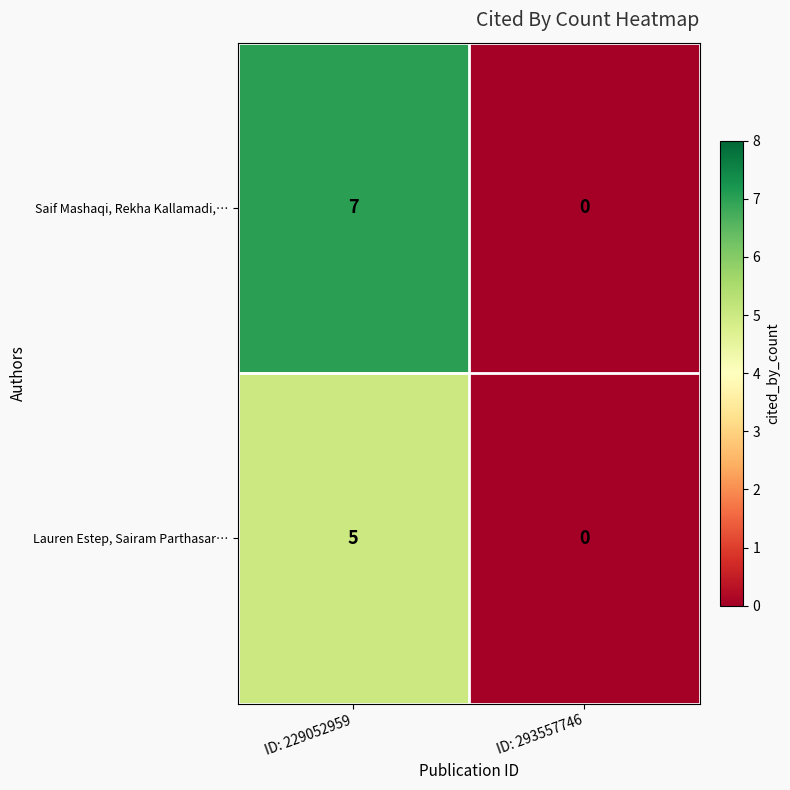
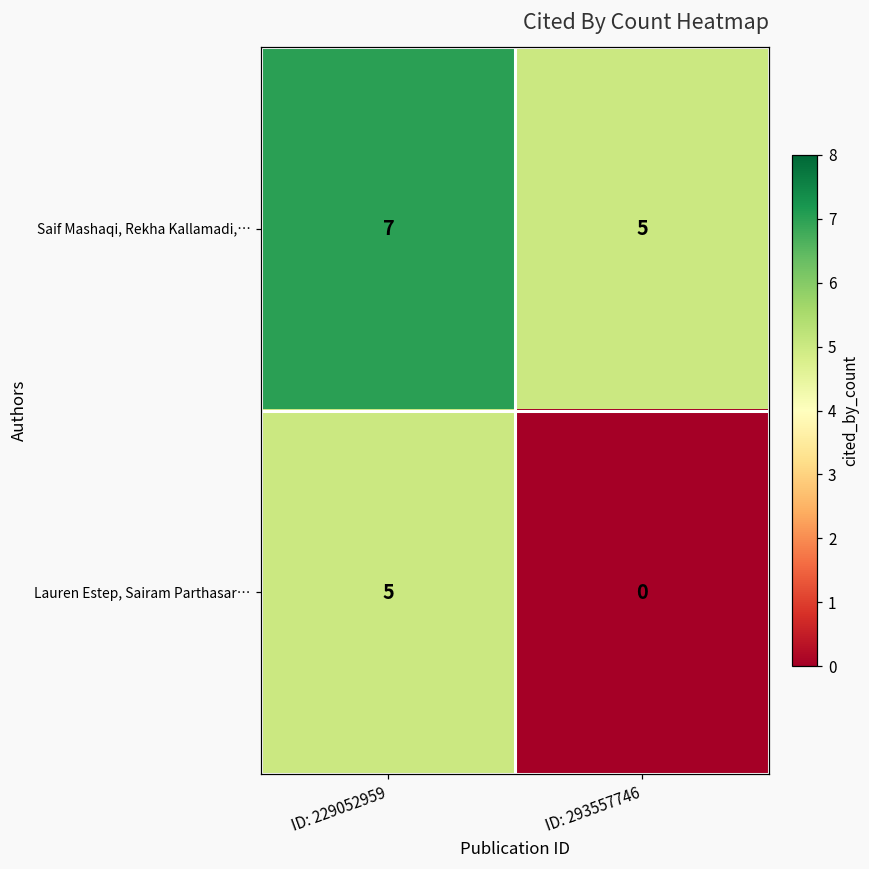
Saif Mashaqi, Rekha Kallamadi,…, ID: 293557746: 0 -> 5
